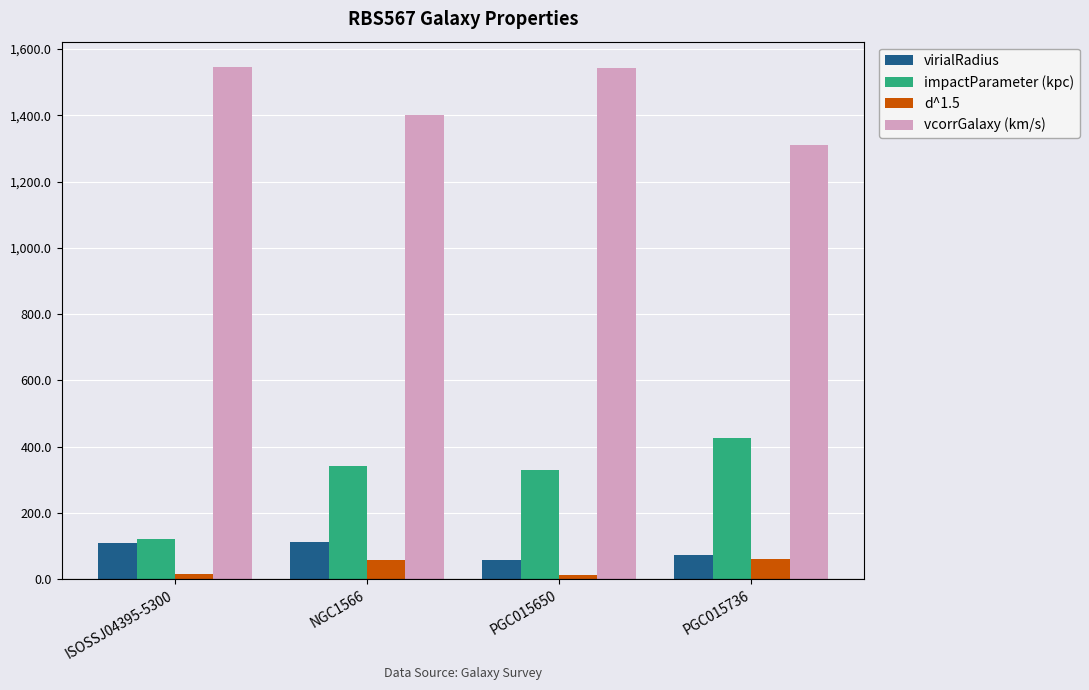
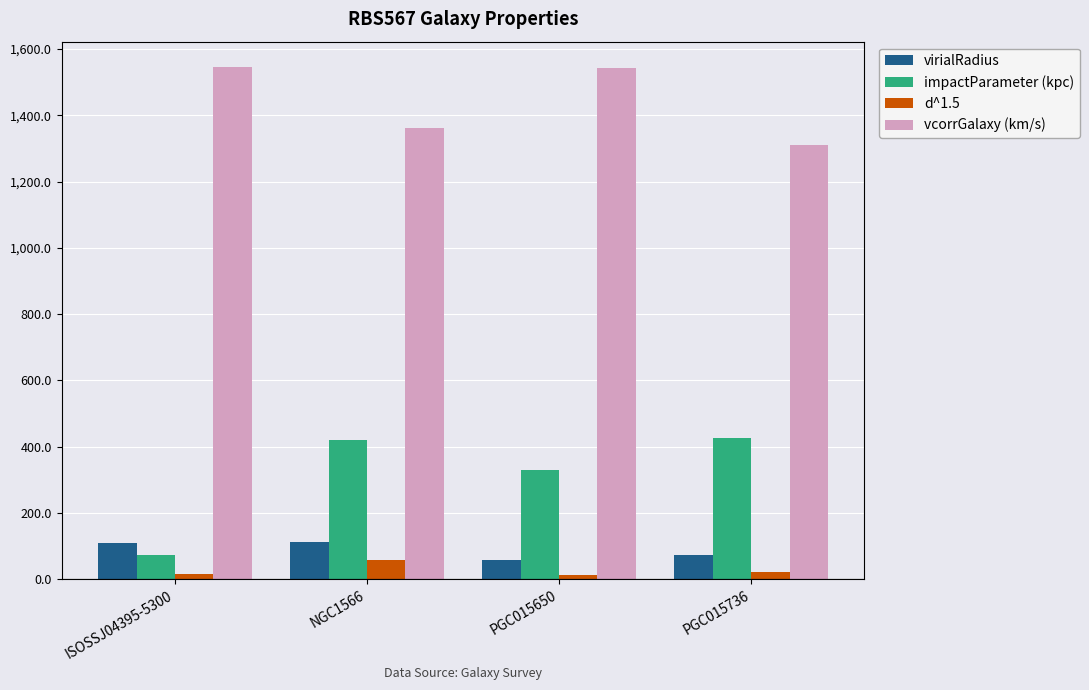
impactParameter (kpc), ISOSSJ04395-5300: 120 -> 70
impactParameter (kpc), NGC1566: 340 -> 420
vcorrGalaxy (km/s), NGC1566: 1,400 -> 1,360
d^1.5, PGC015736: 60 -> 20
